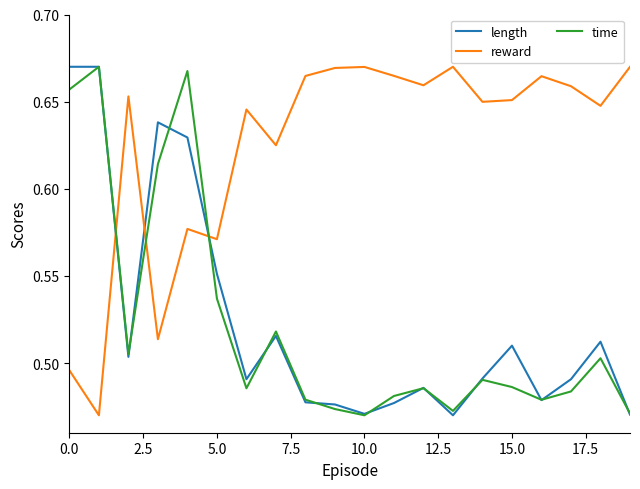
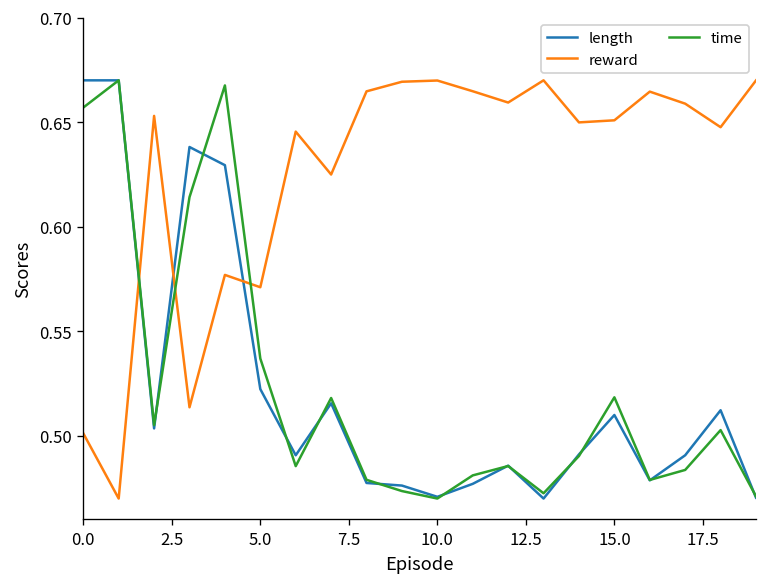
reward, 0.0: 0.496 -> 0.501
length, 5.0: 0.551 -> 0.522
time, 15.0: 0.486 -> 0.518
